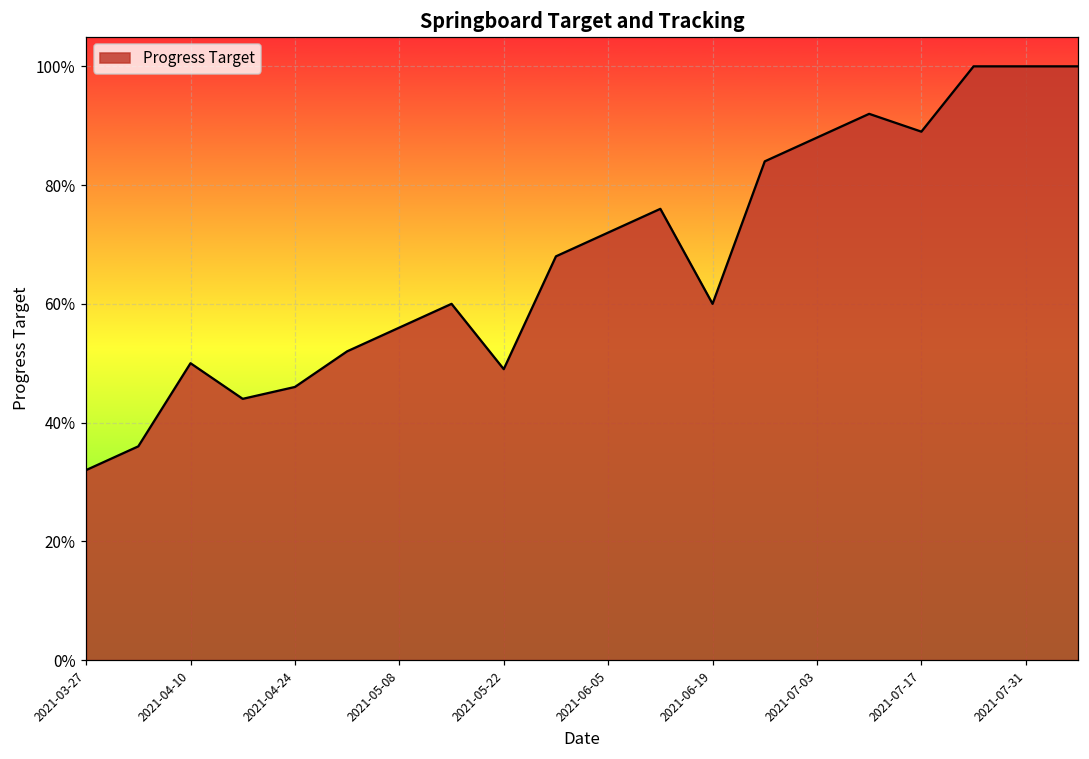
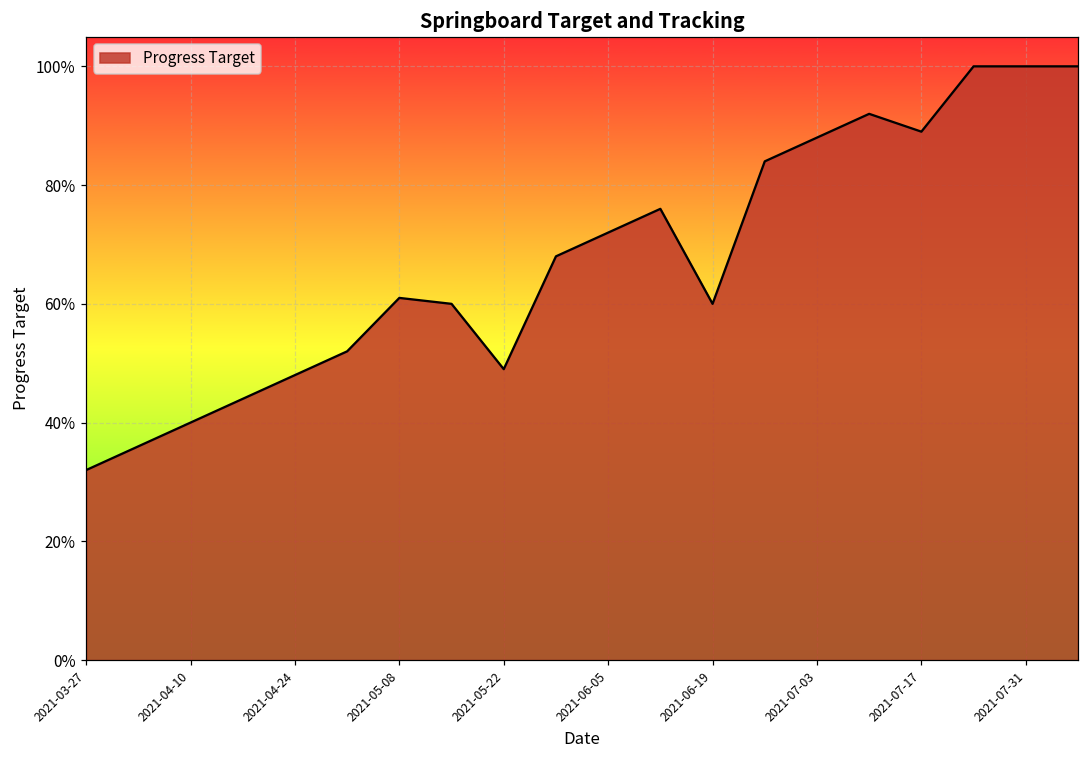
2021-04-10: 50% -> 40%
2021-04-24: 46% -> 48%
2021-05-08: 56% -> 61%
